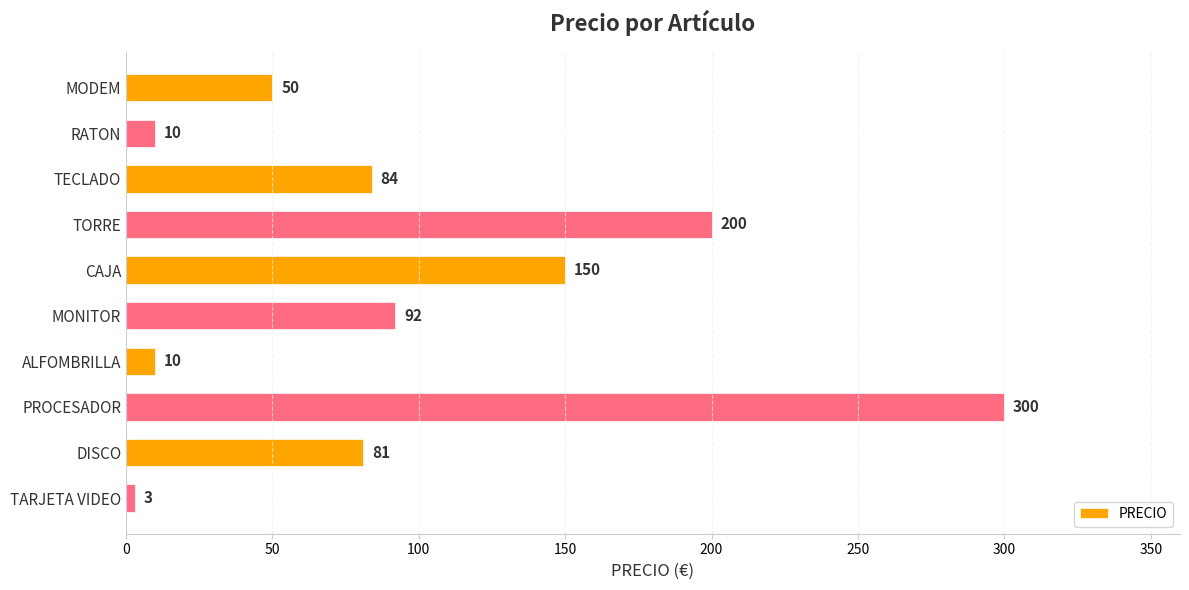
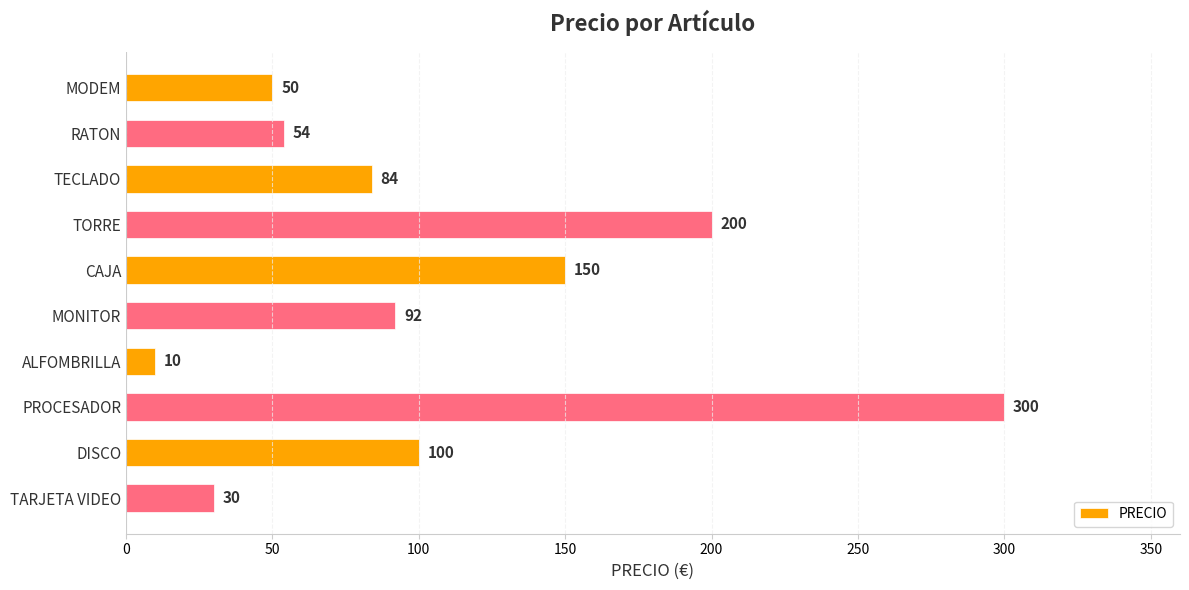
RATON: 10 -> 54
DISCO: 81 -> 100
TARJETA VIDEO: 3 -> 30
